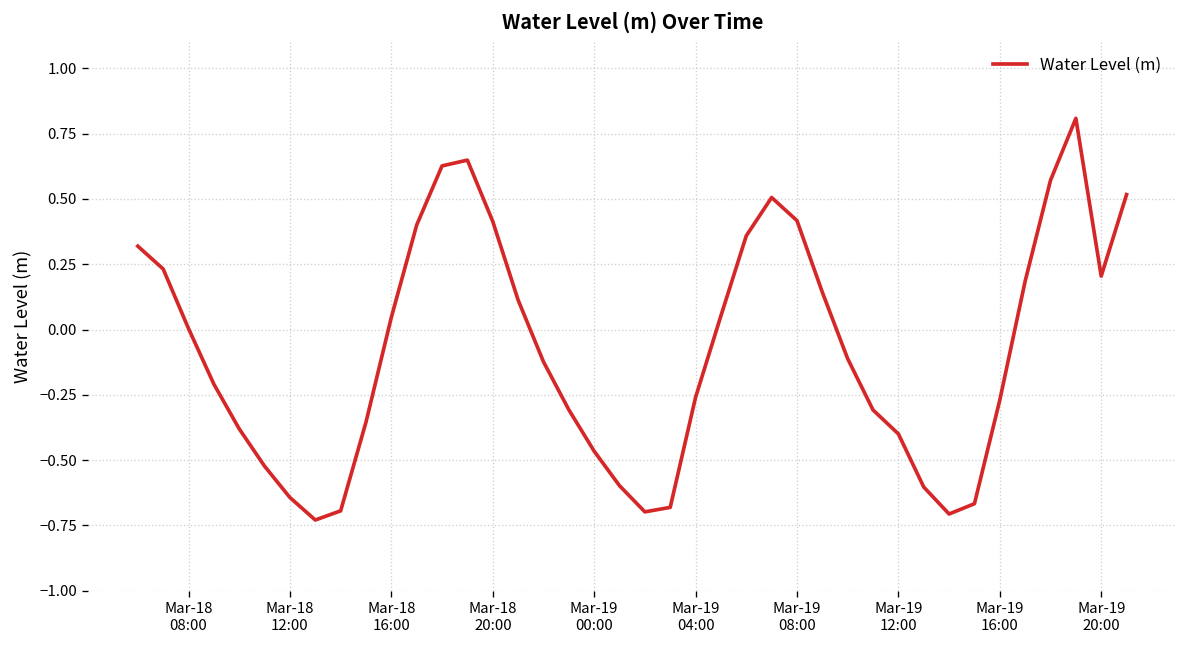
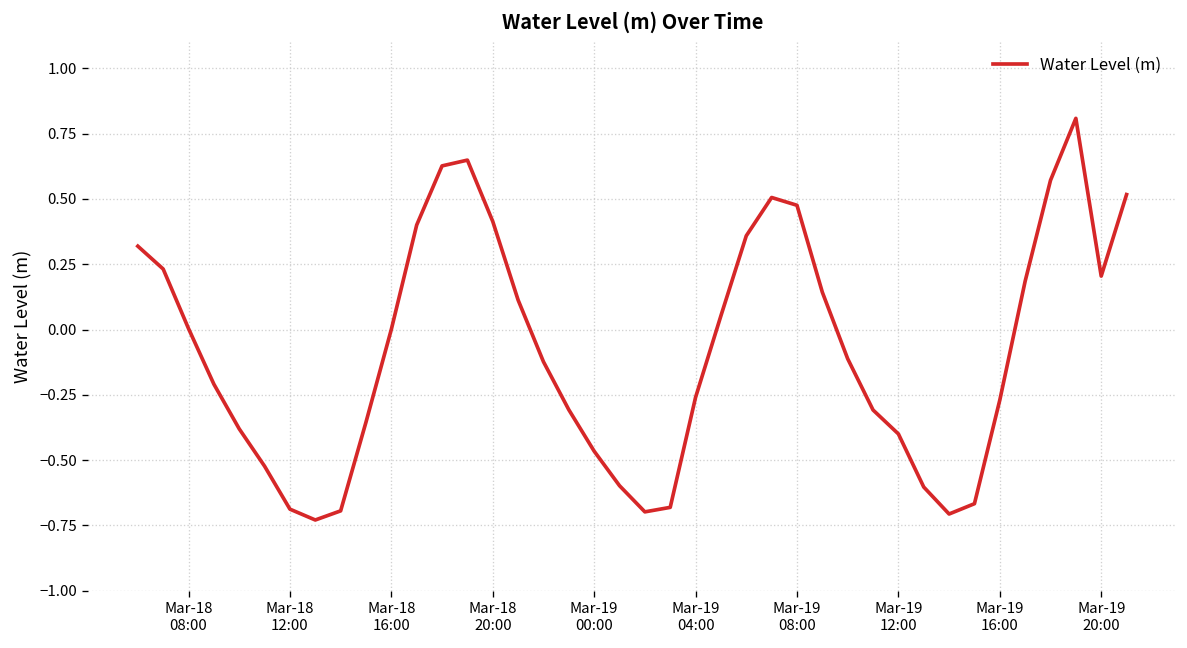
Mar-18 12:00: -0.64 -> -0.69
Mar-18 16:00: 0.05 -> 0.00
Mar-19 08:00: 0.42 -> 0.48
